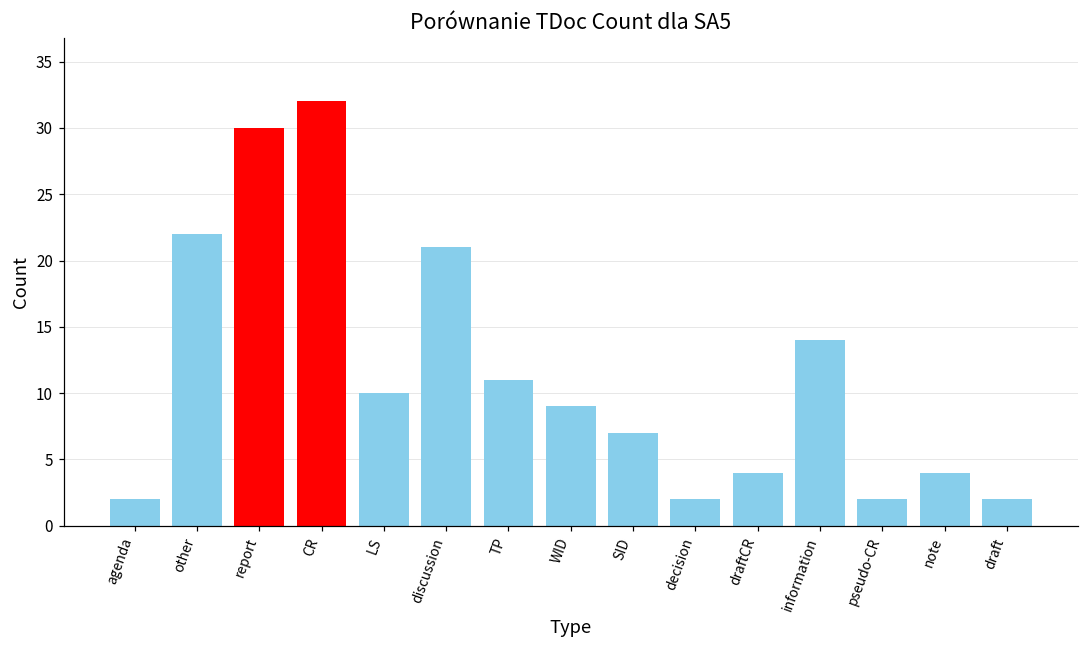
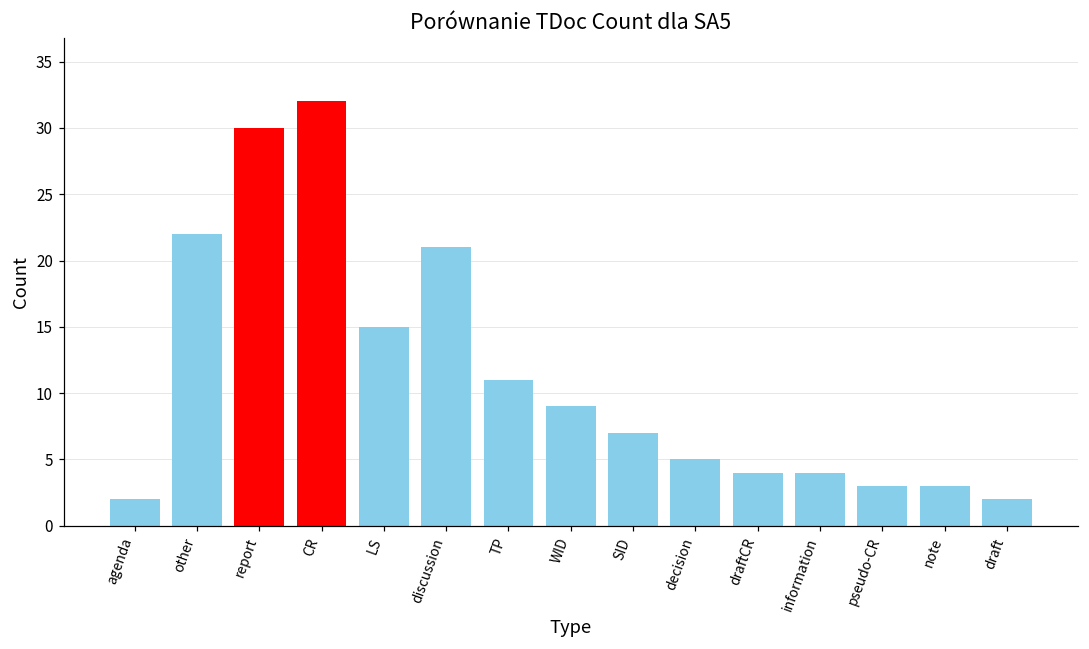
LS: 10 -> 15
decision: 2 -> 5
information: 14 -> 4
pseudo-CR: 2 -> 3
note: 4 -> 3
